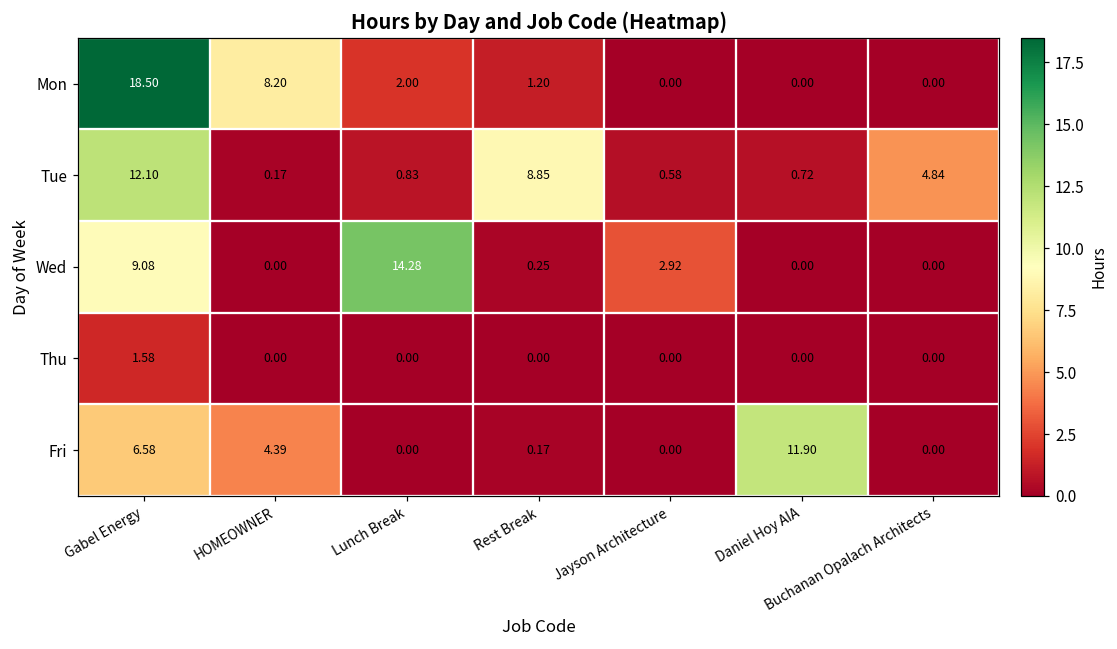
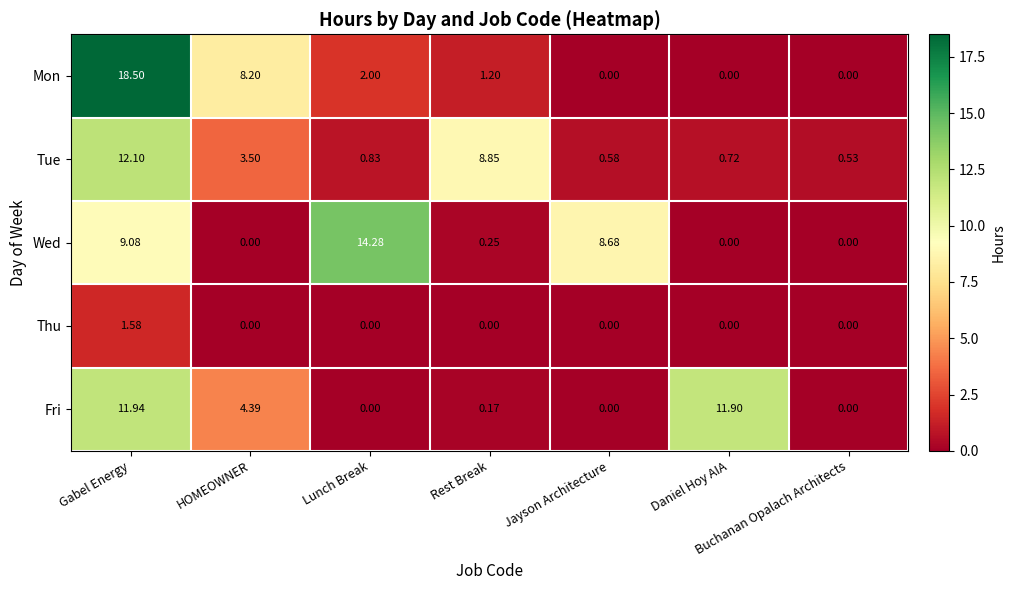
Tue, HOMEOWNER: 0.17 -> 3.50
Tue, Buchanan Opalach Architects: 4.84 -> 0.53
Wed, Jayson Architecture: 2.92 -> 8.68
Fri, Gabel Energy: 6.58 -> 11.94
